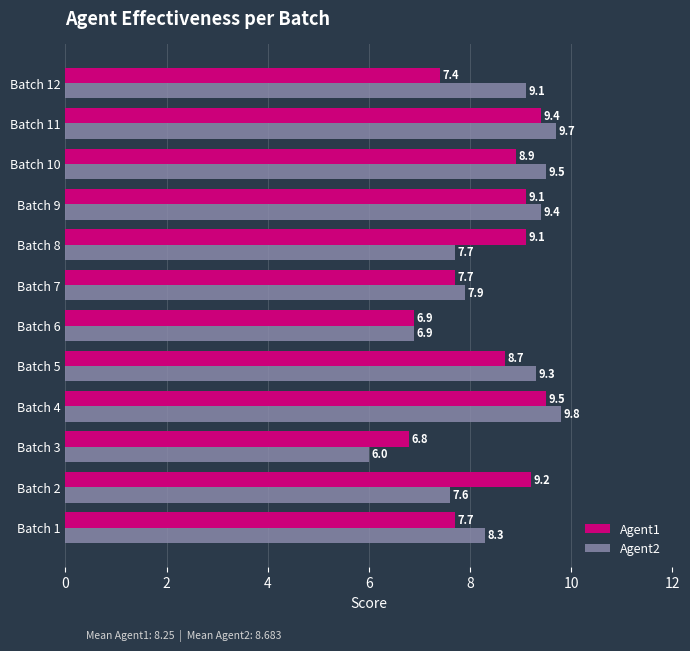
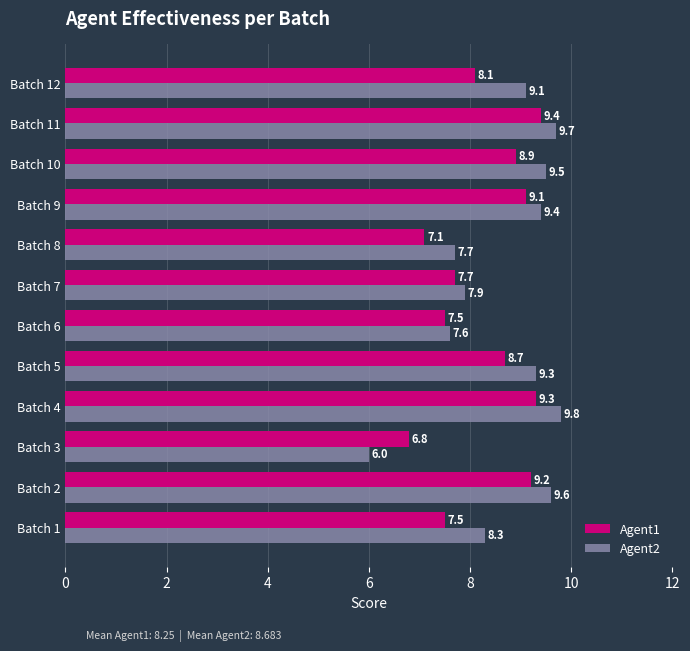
Agent1, Batch 12: 7.4 -> 8.1
Agent1, Batch 8: 9.1 -> 7.1
Agent1, Batch 6: 6.9 -> 7.5
Agent2, Batch 6: 6.9 -> 7.6
Agent1, Batch 4: 9.5 -> 9.3
Agent2, Batch 2: 7.6 -> 9.6
Agent1, Batch 1: 7.7 -> 7.5
